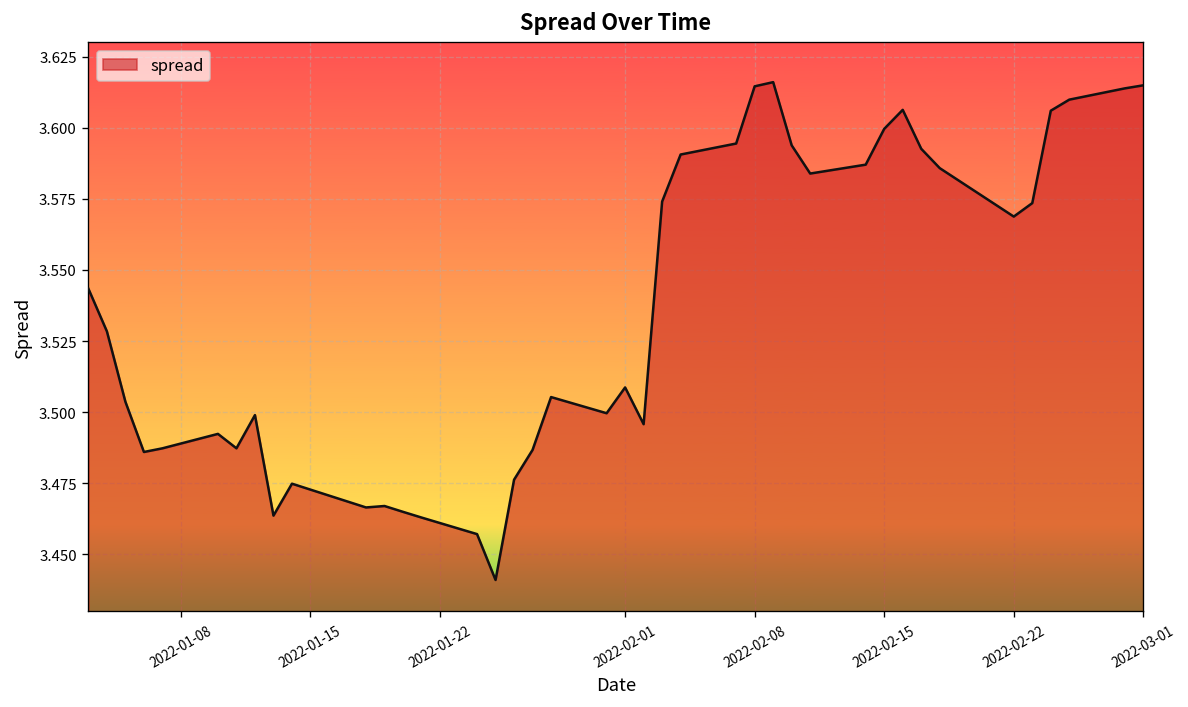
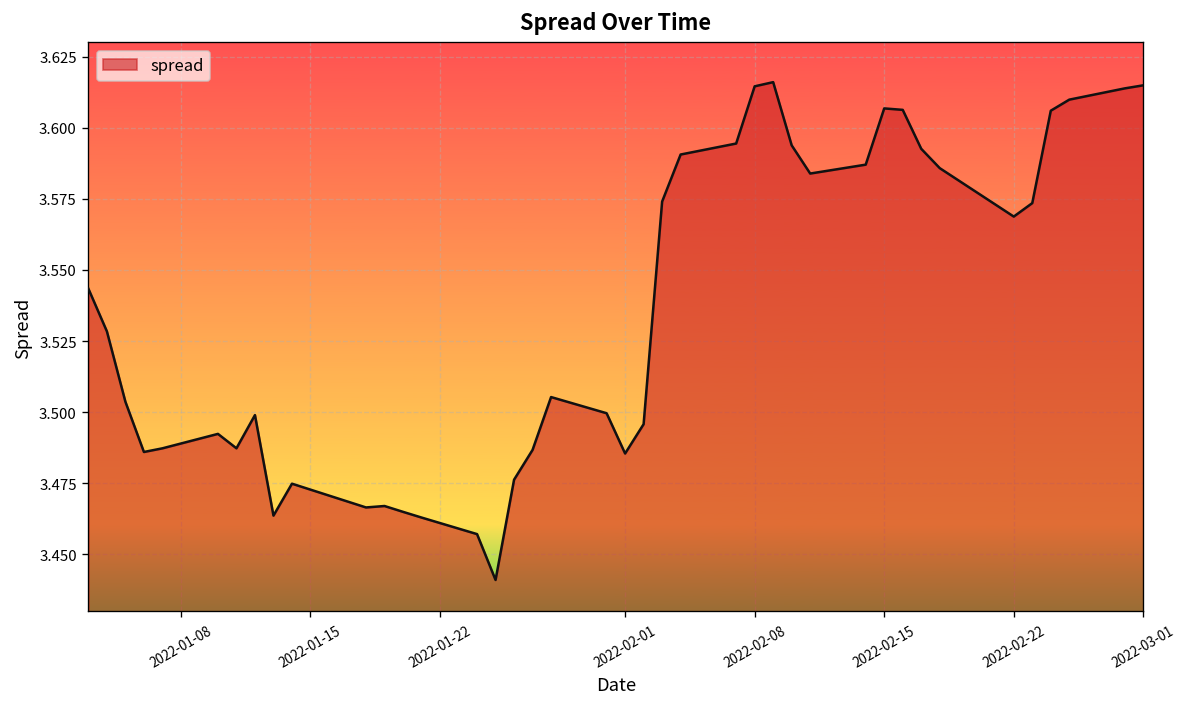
2022-02-01: 3.509 -> 3.485
2022-02-15: 3.600 -> 3.607
